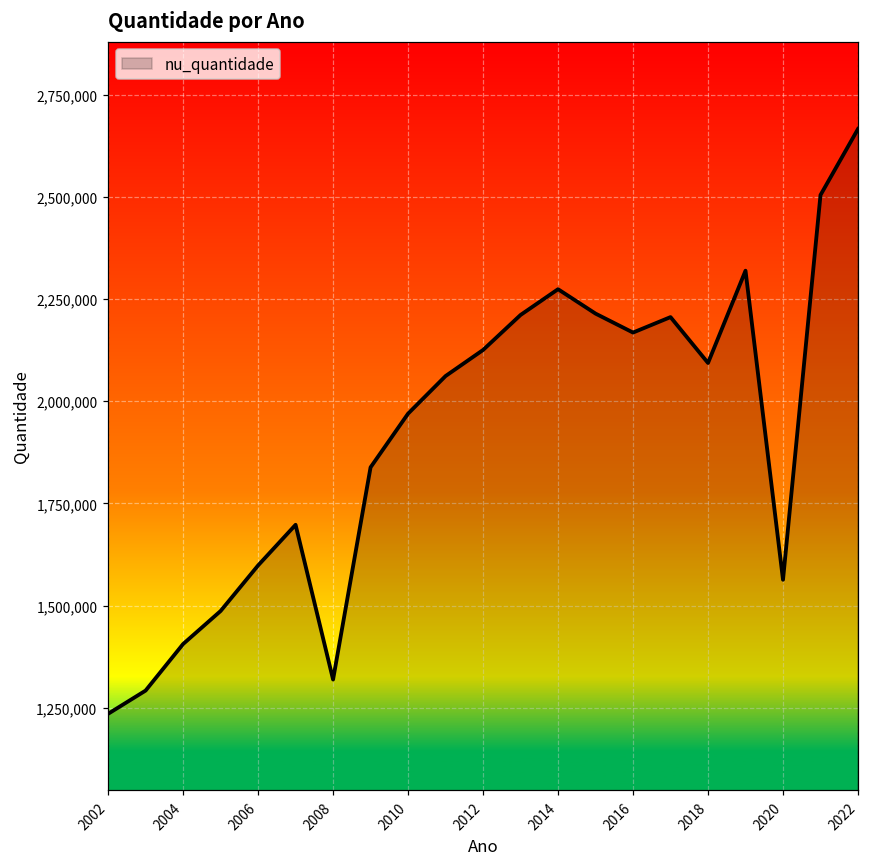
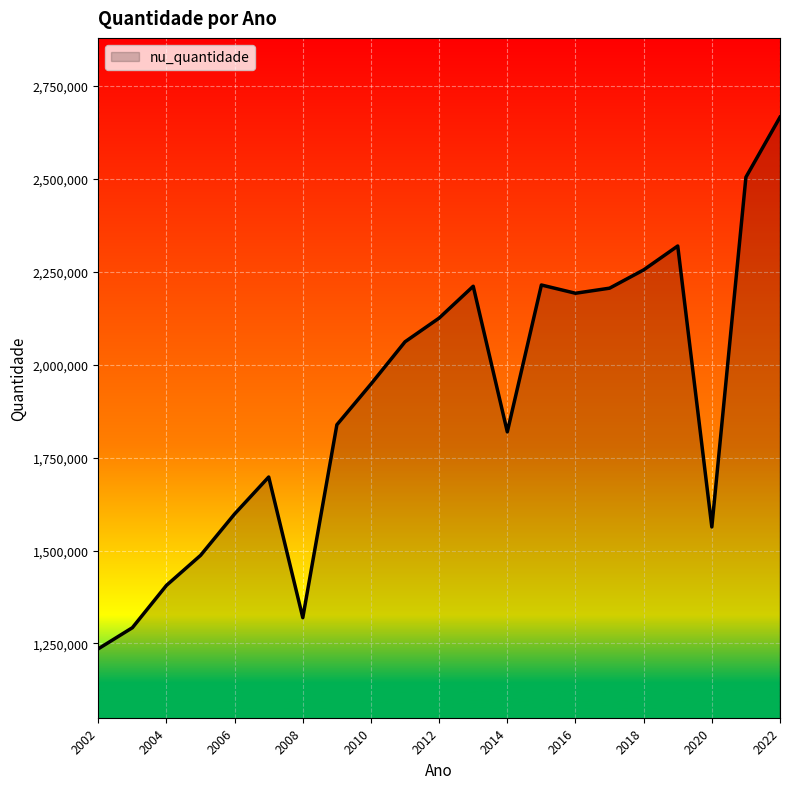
2010: 1,970,000 -> 1,950,000
2014: 2,270,000 -> 1,820,000
2016: 2,170,000 -> 2,190,000
2018: 2,090,000 -> 2,250,000
